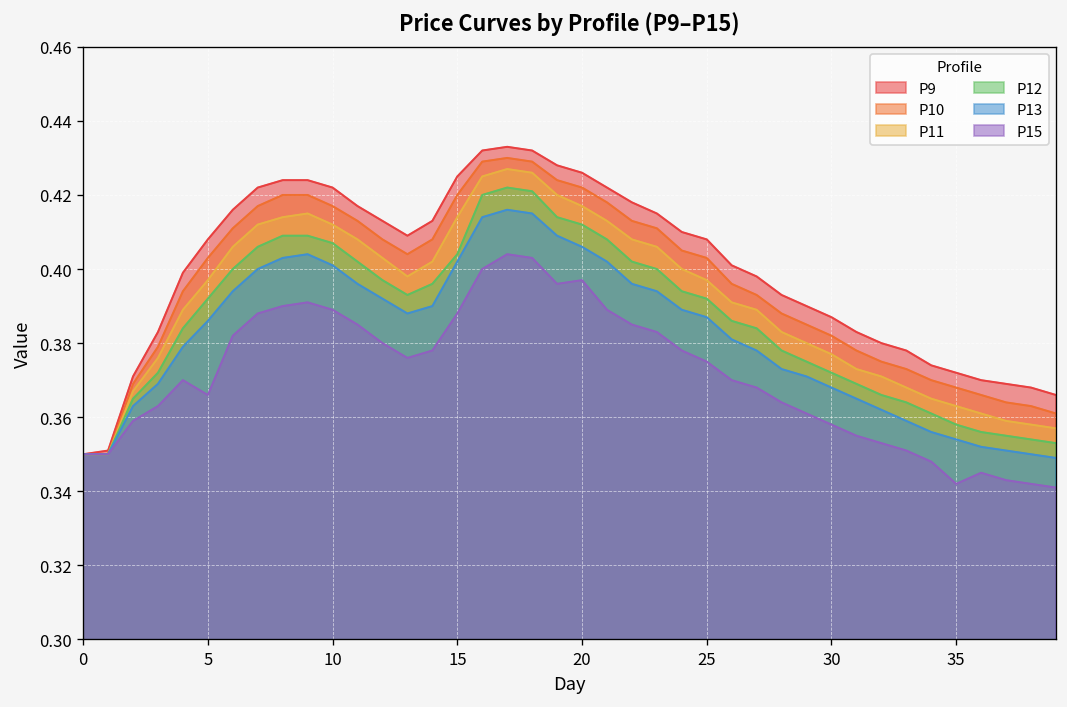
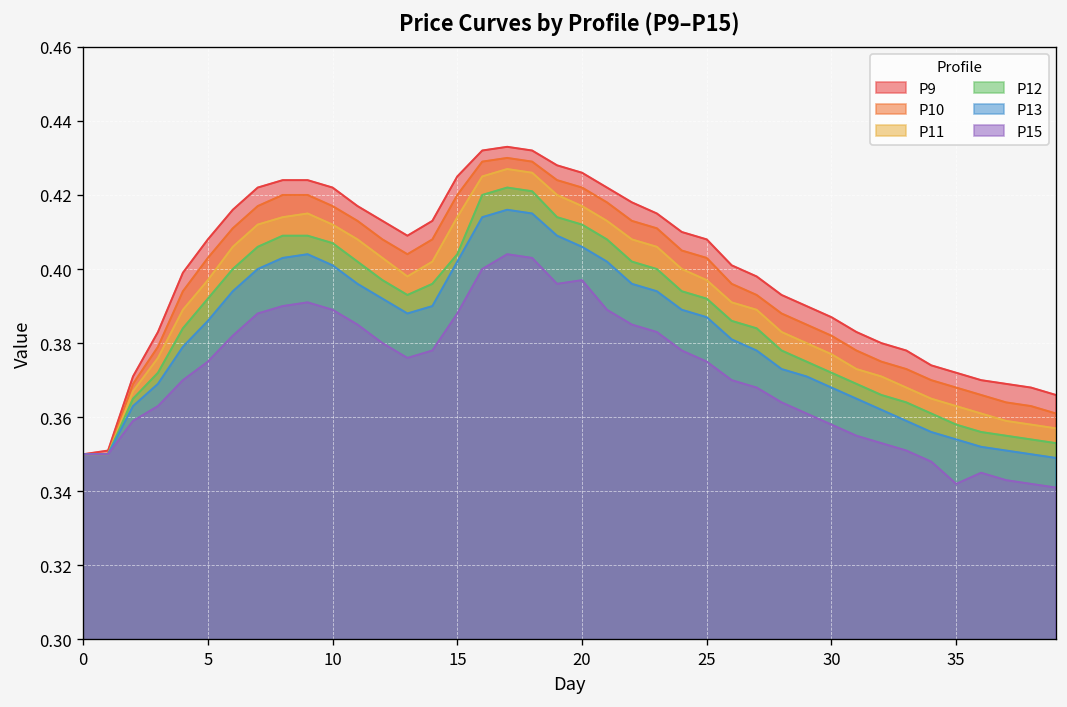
P15, 5: 0.366 -> 0.375
